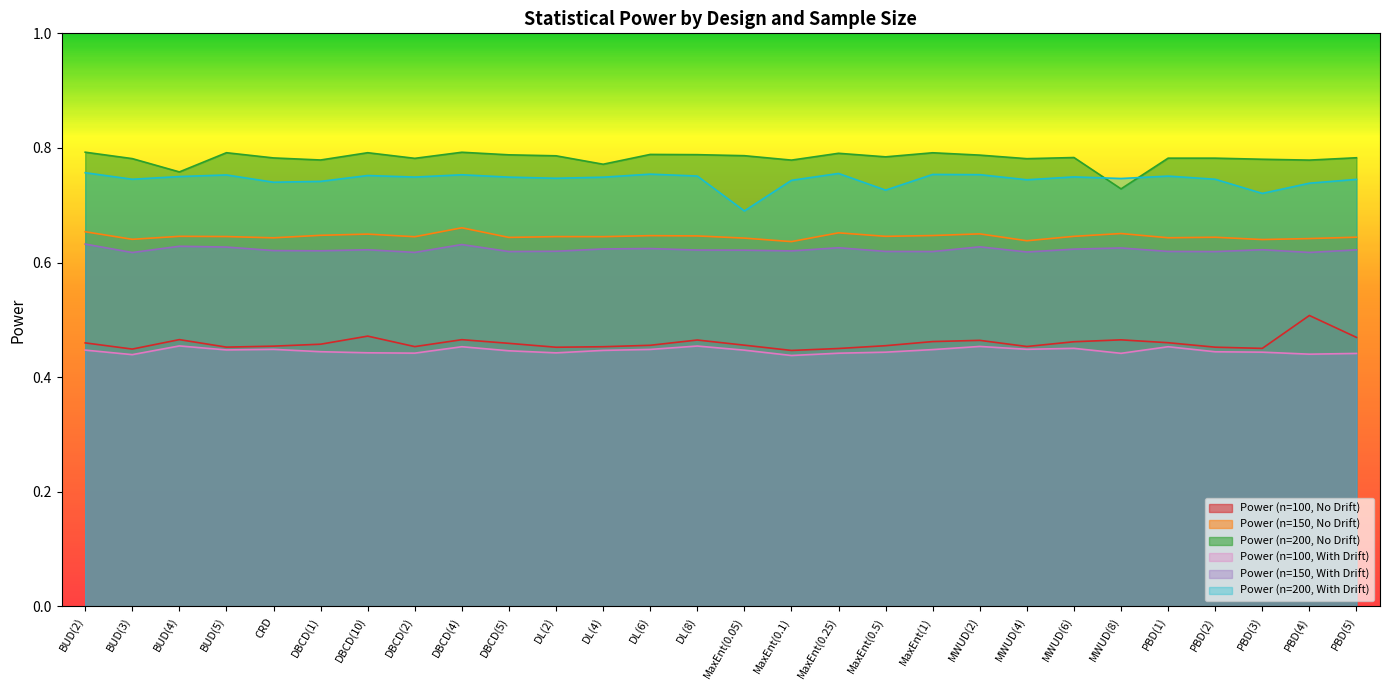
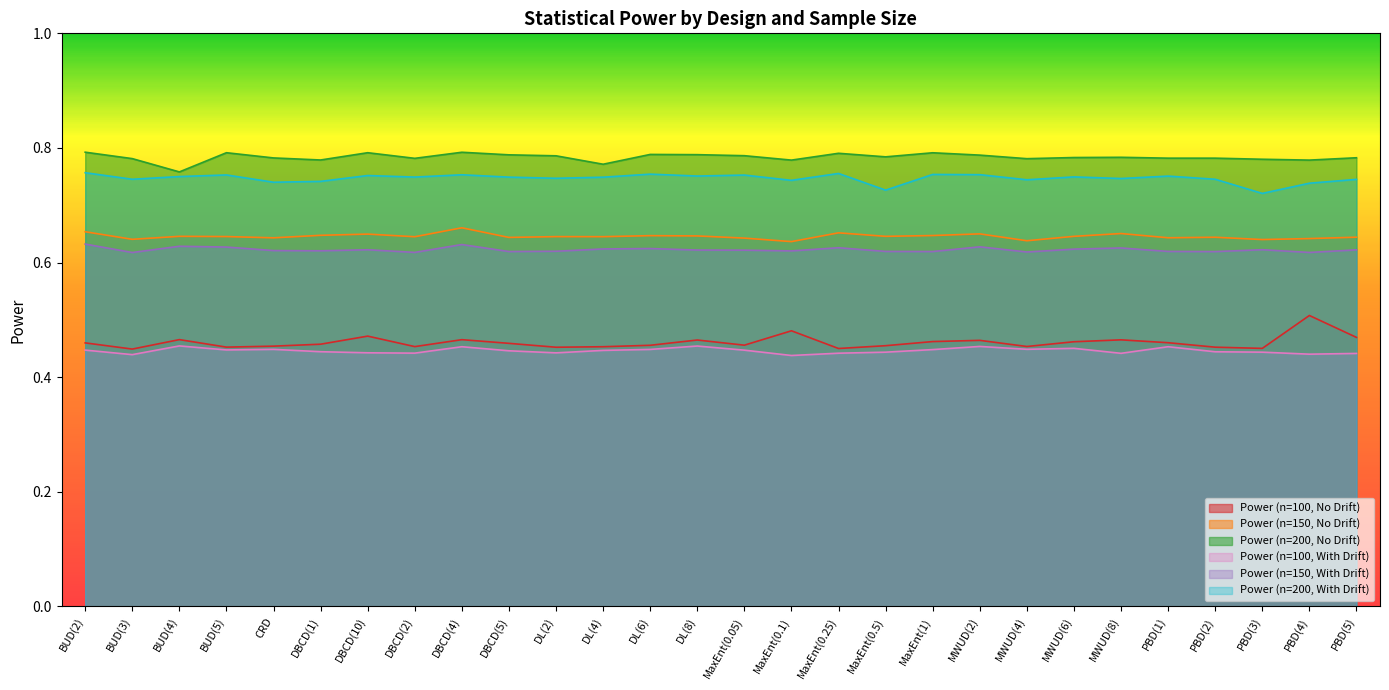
Power (n=200, With Drift), MaxEnt(0.05): 0.69 -> 0.75
Power (n=100, No Drift), MaxEnt(0.1): 0.45 -> 0.48
Power (n=200, No Drift), MWUD(8): 0.73 -> 0.78
